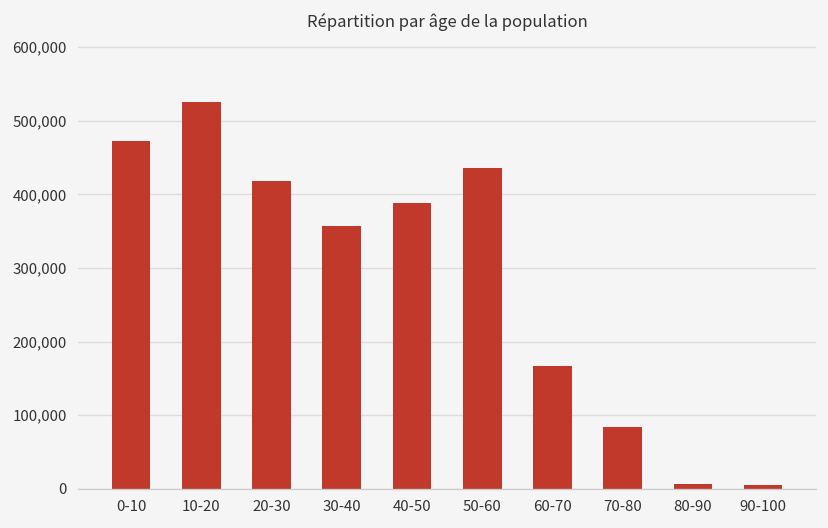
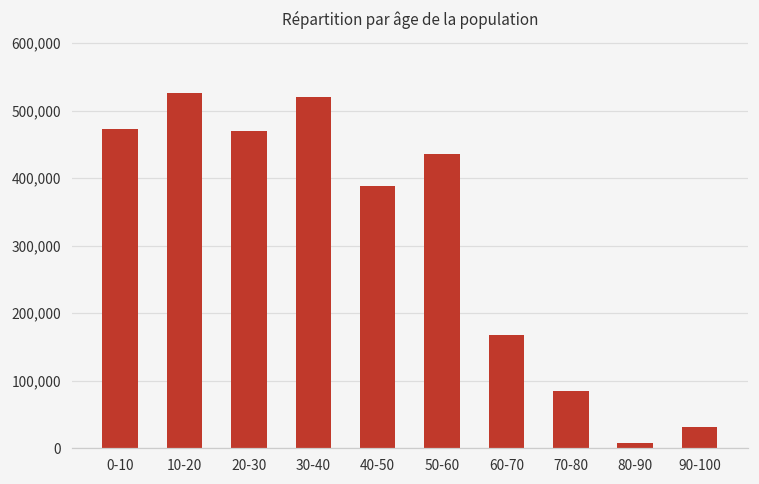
20-30: 420,000 -> 470,000
30-40: 360,000 -> 520,000
90-100: 10,000 -> 30,000
